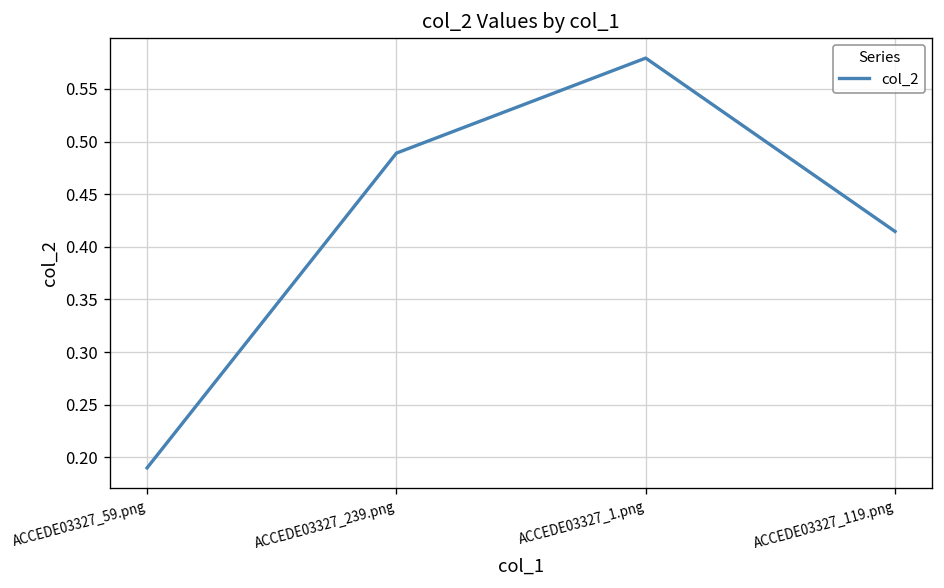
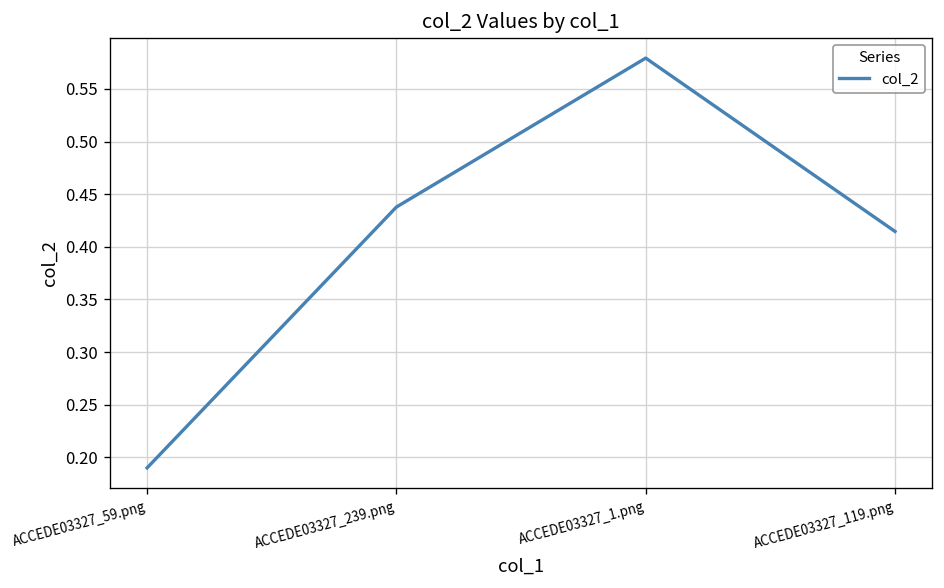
ACCEDE03327_239.png: 0.49 -> 0.44
